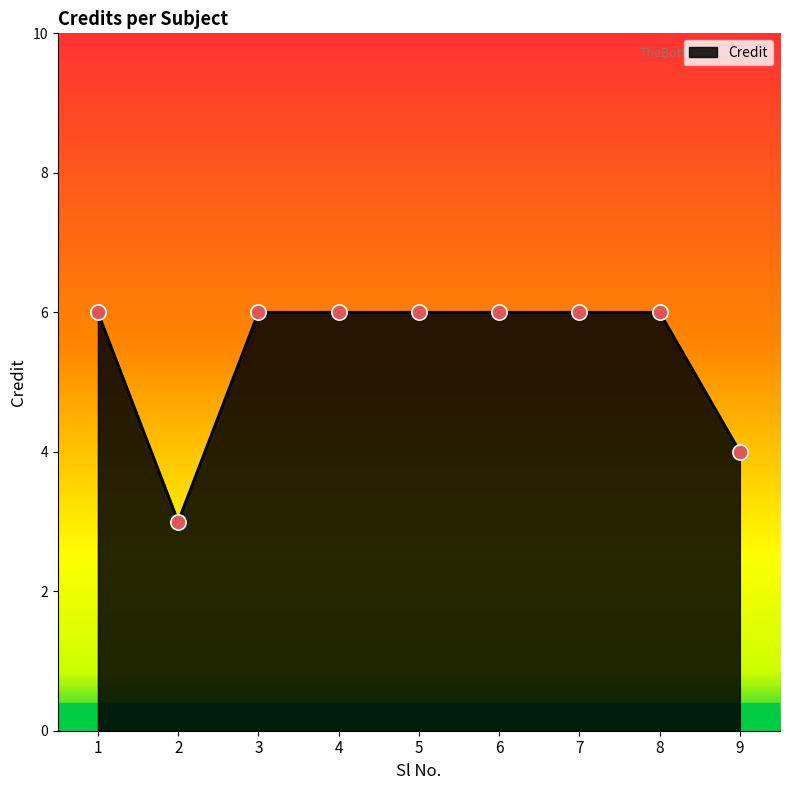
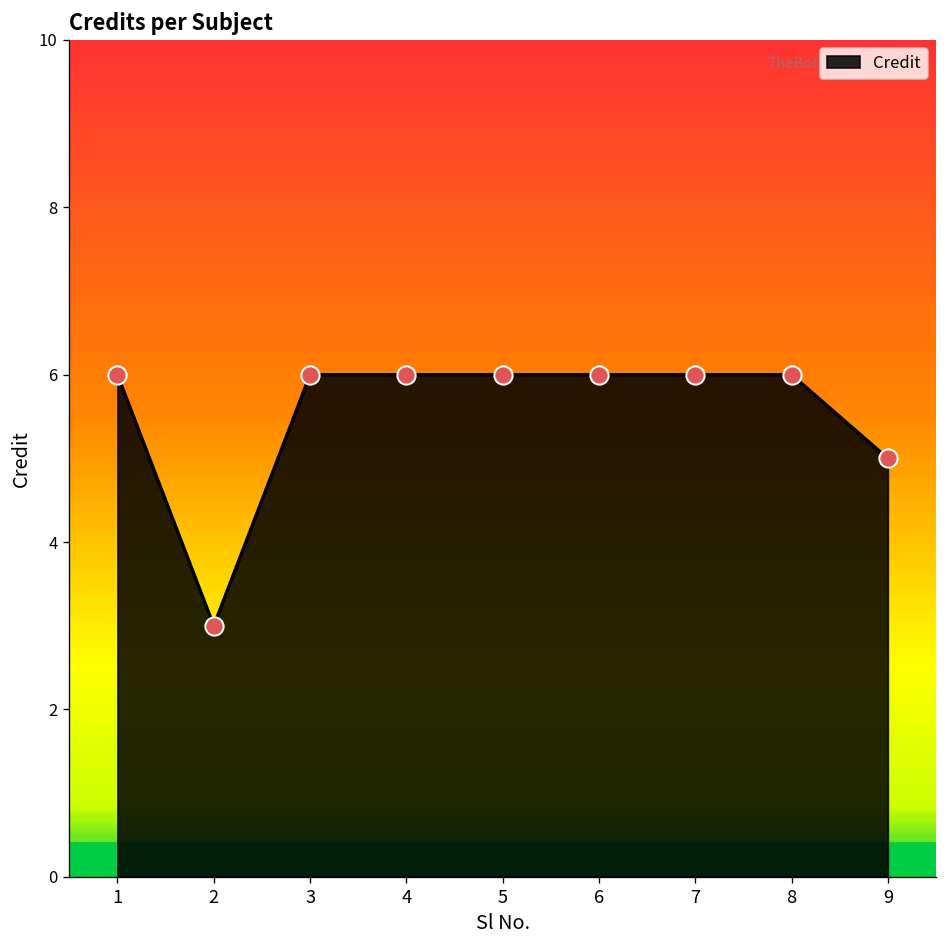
9: 4 -> 5
